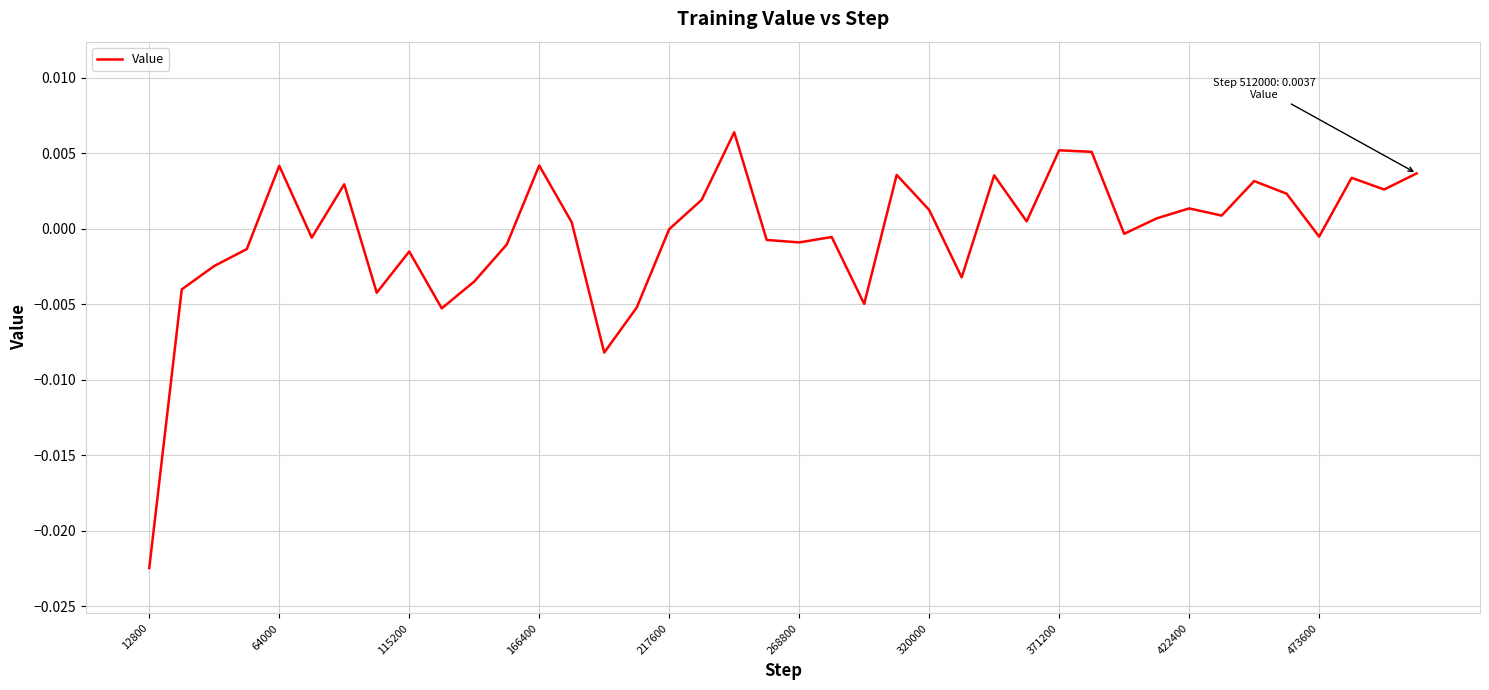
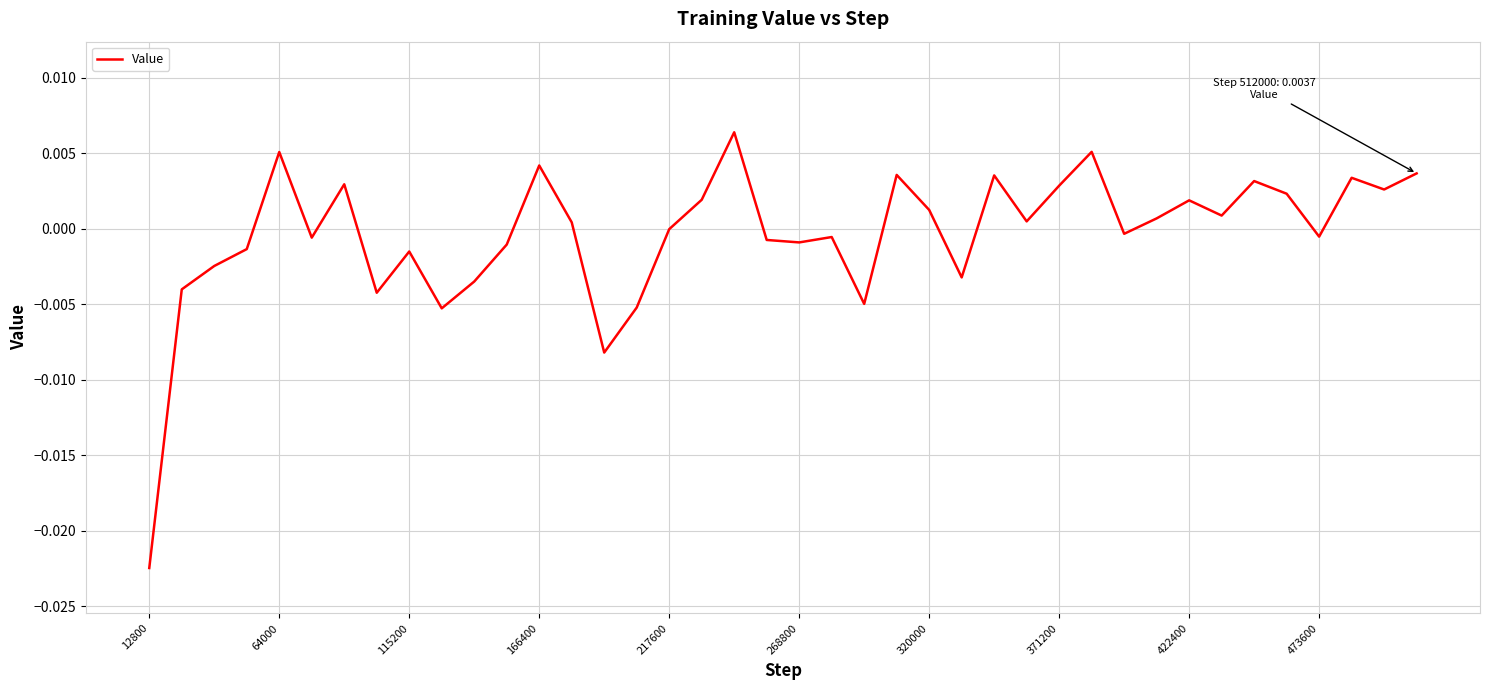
64000: 0.0042 -> 0.0051
371200: 0.0052 -> 0.0029
422400: 0.0013 -> 0.0019
